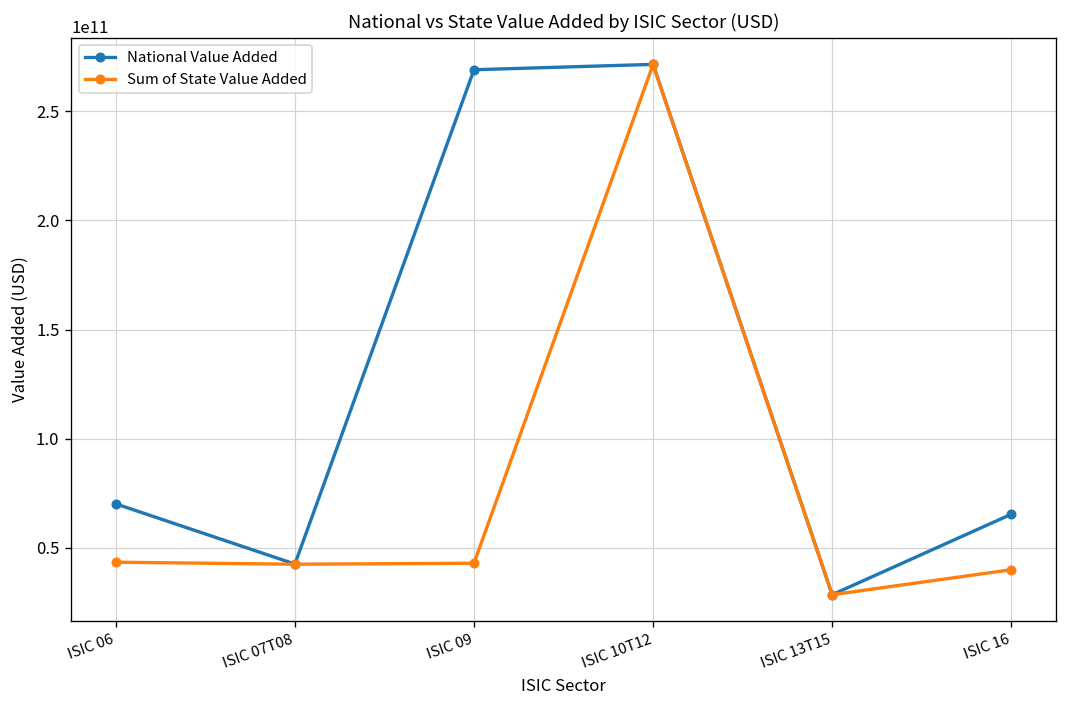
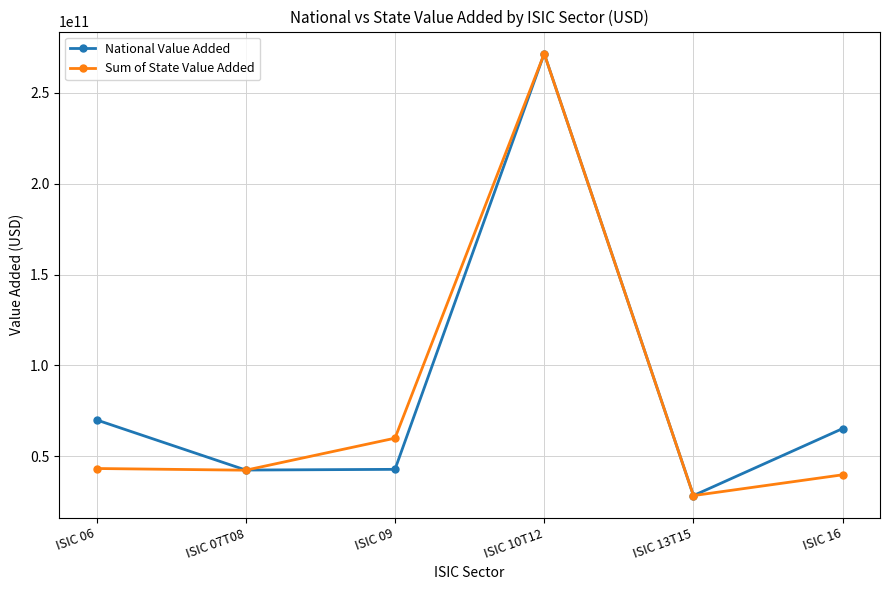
National Value Added, ISIC 09: 269000000000 -> 43000000000
Sum of State Value Added, ISIC 09: 43000000000 -> 60000000000
